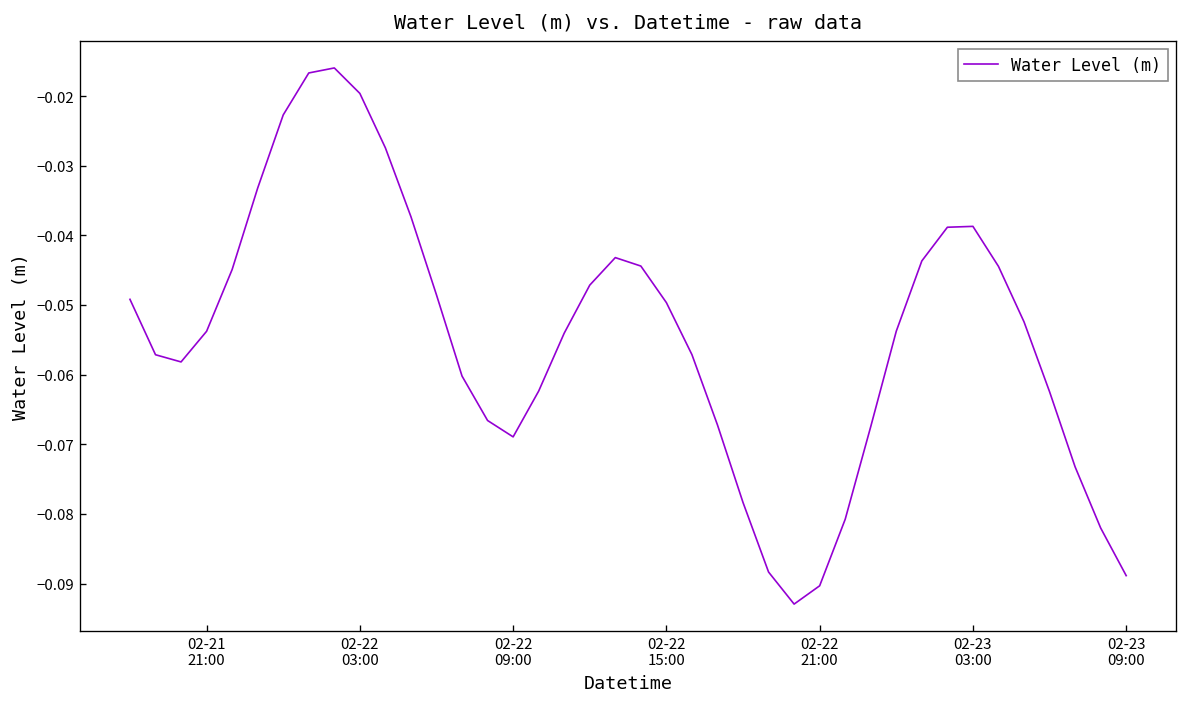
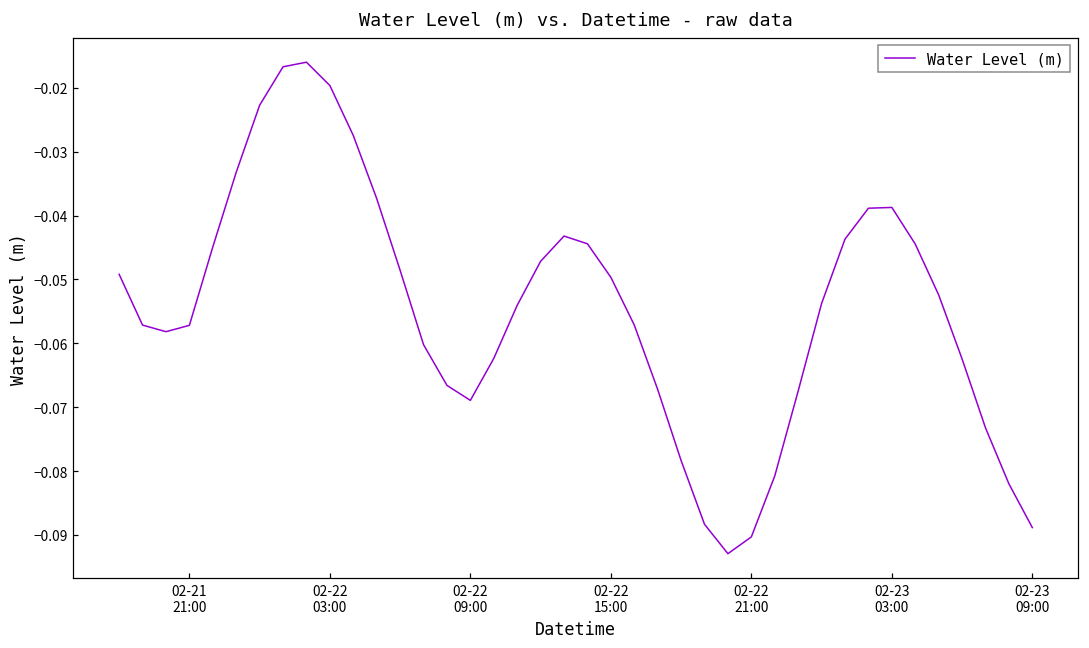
02-21 21:00: -0.054 -> -0.057
